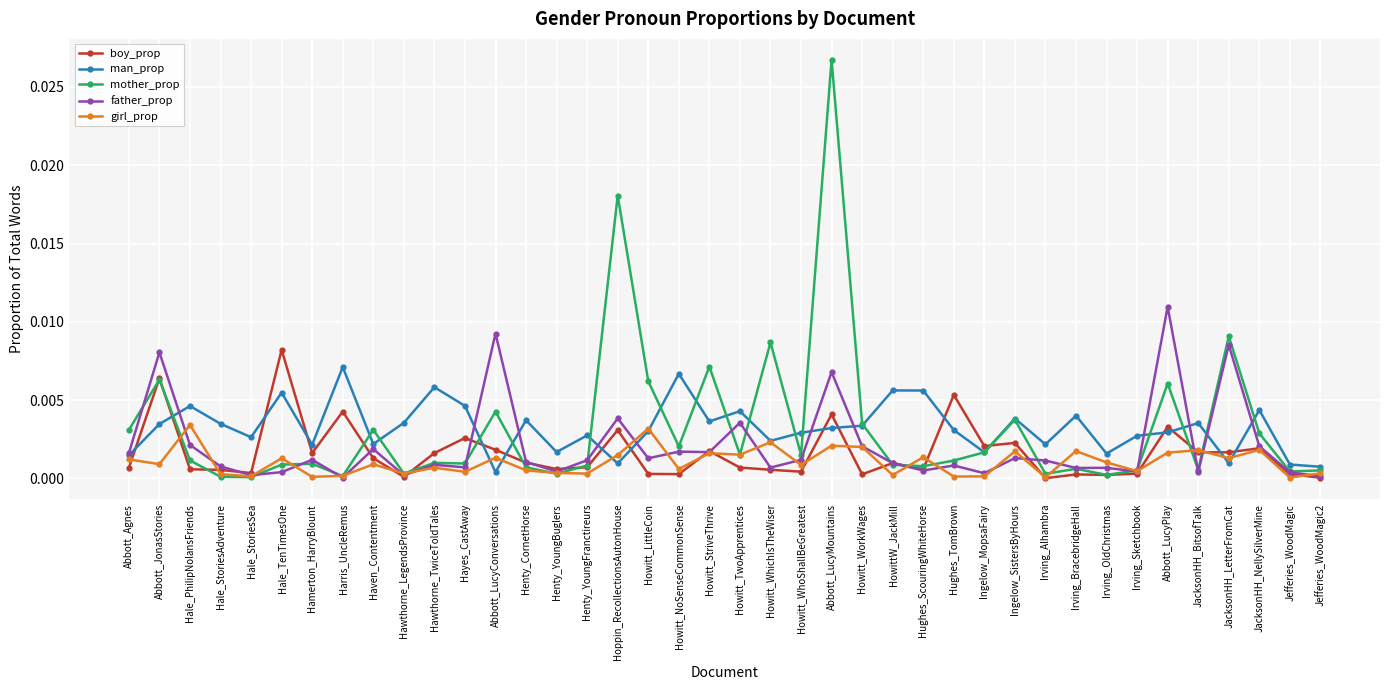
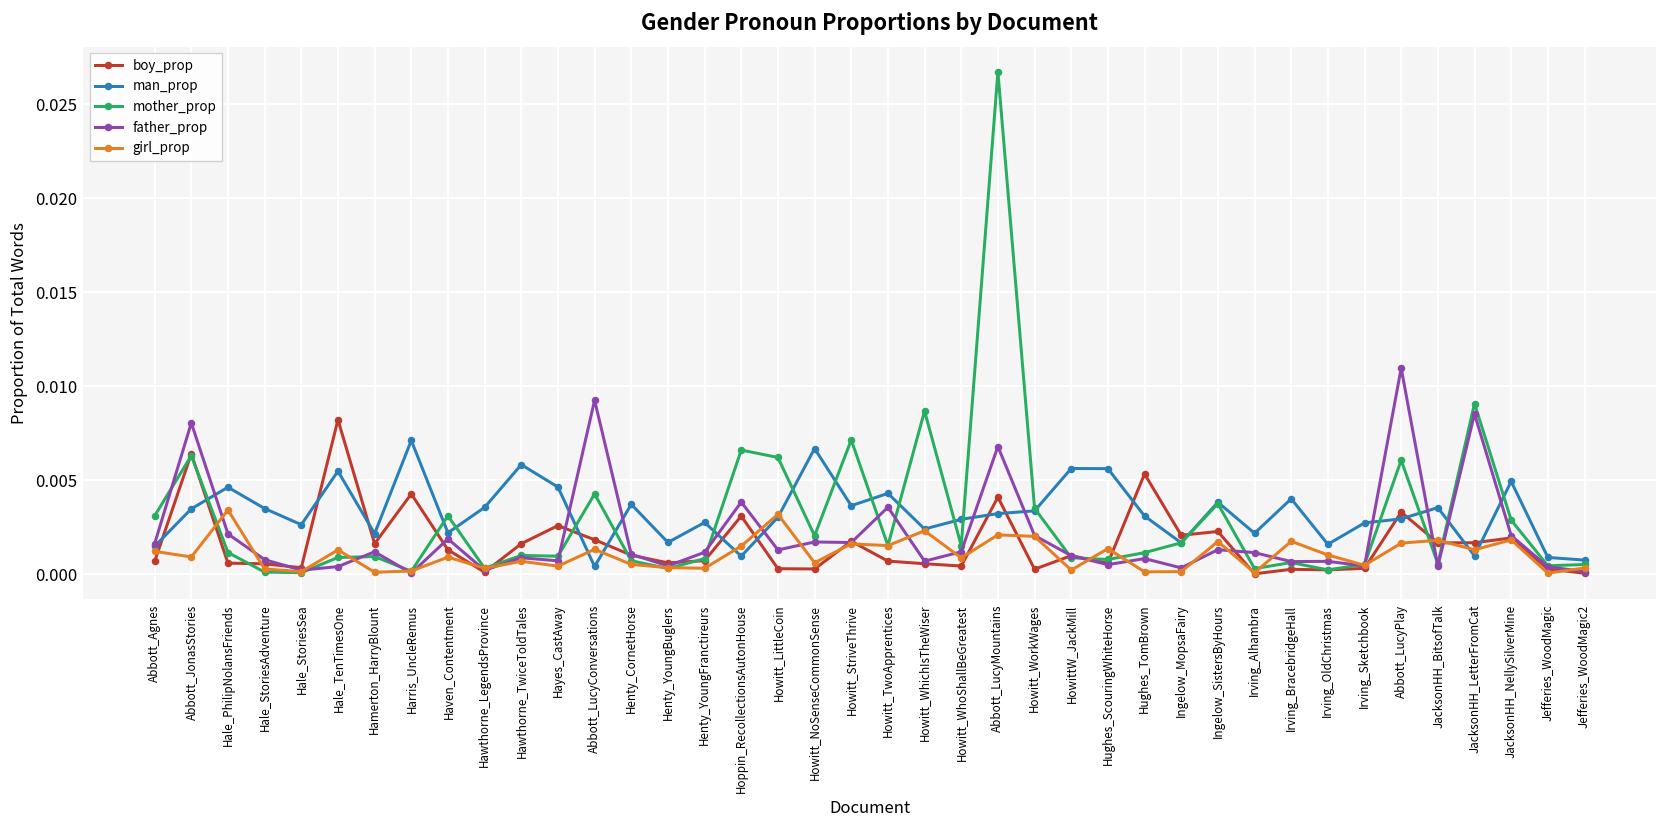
mother_prop, Hoppin_RecollectionsAutonHouse: 0.0181 -> 0.0066
man_prop, JacksonHH_NellySilverMine: 0.0044 -> 0.0049
